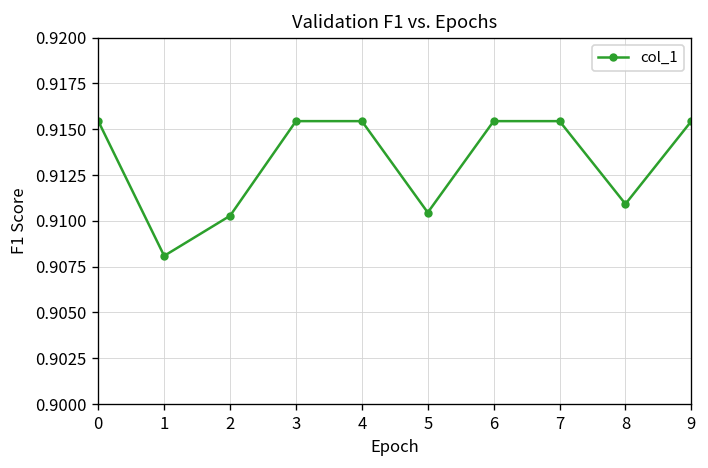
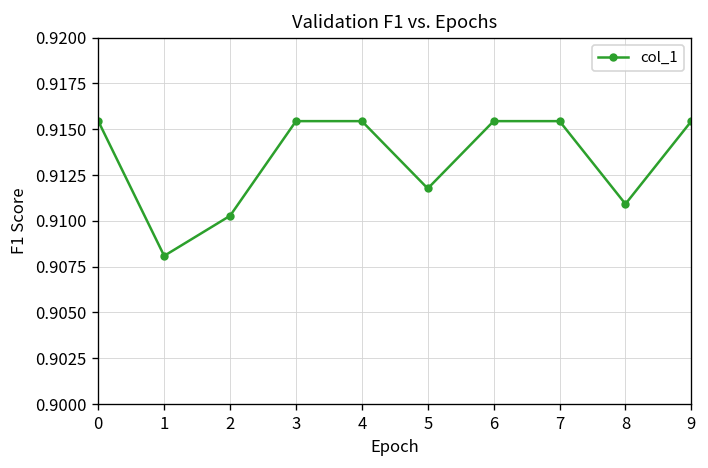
5: 0.9105 -> 0.9118
